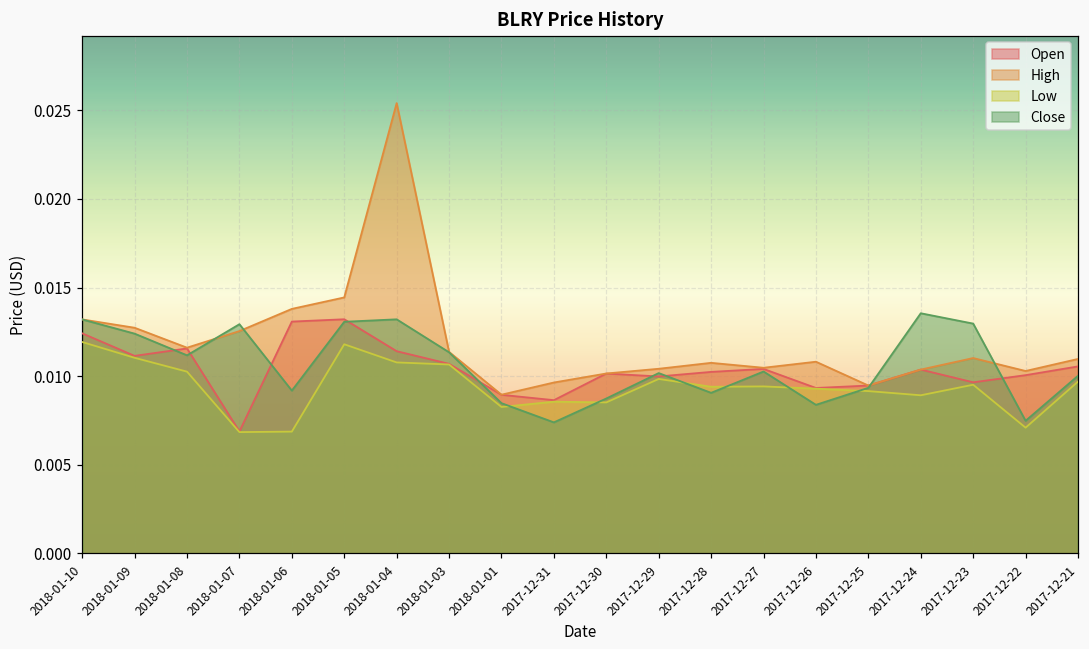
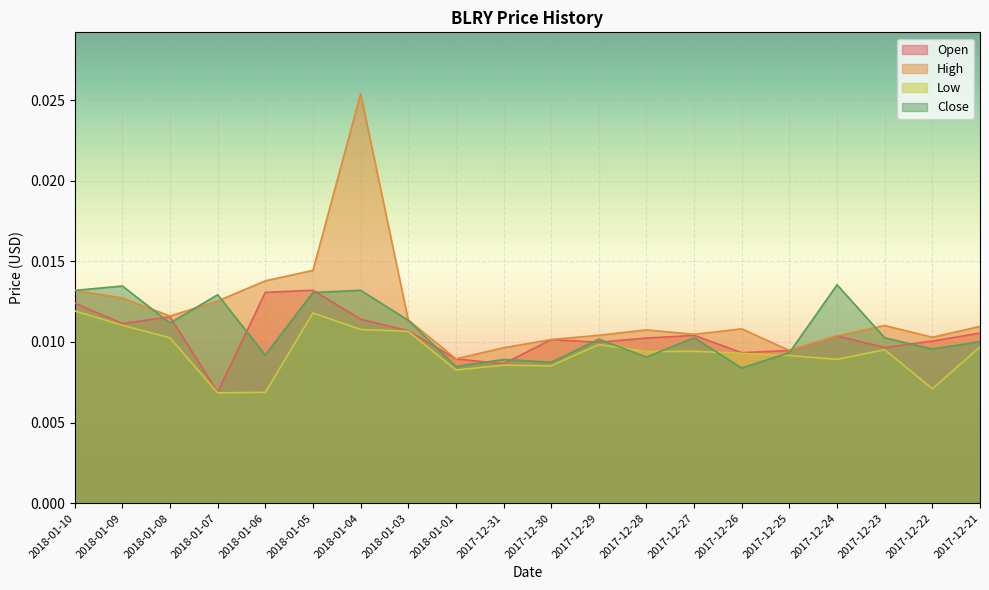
Close, 2018-01-09: 0.0124 -> 0.0135
Close, 2017-12-31: 0.0074 -> 0.0089
Close, 2017-12-23: 0.0130 -> 0.0103
Close, 2017-12-22: 0.0075 -> 0.0096
